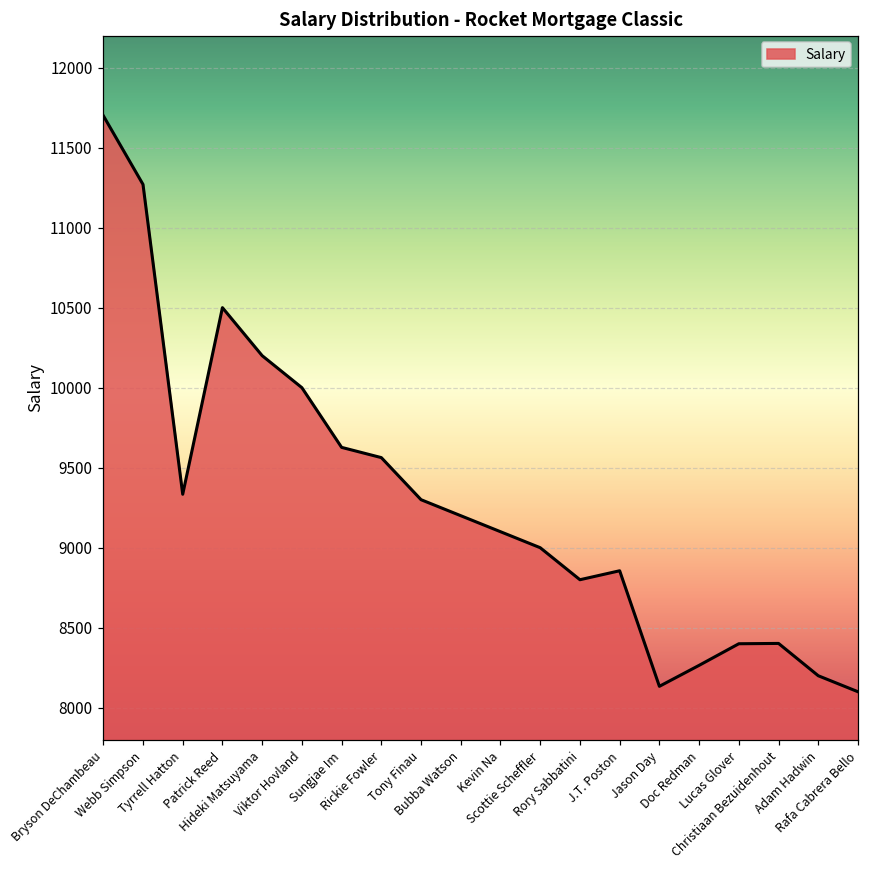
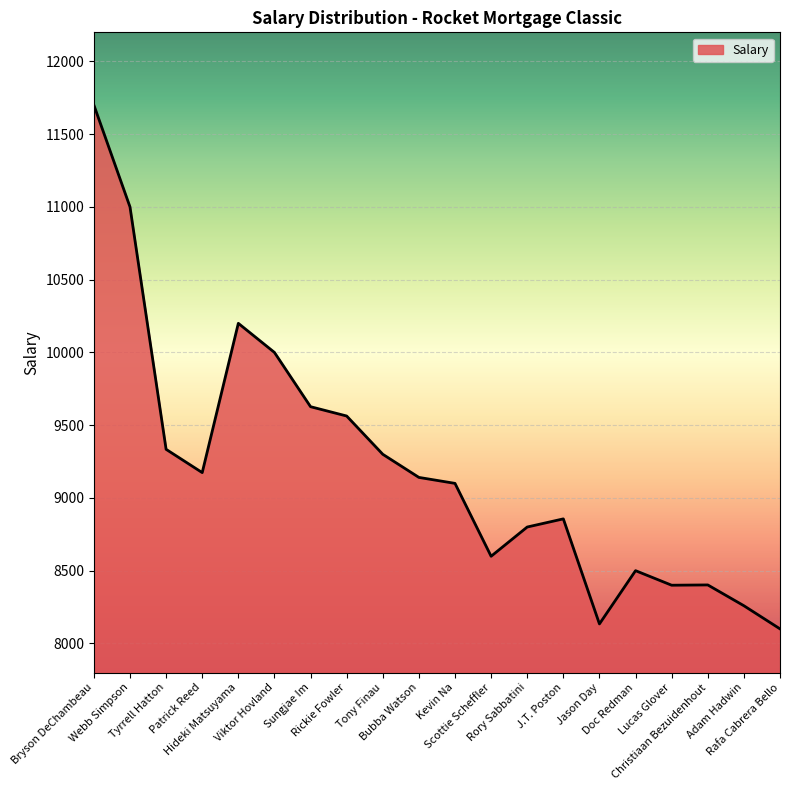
Webb Simpson: 11270 -> 11000
Patrick Reed: 10500 -> 9170
Bubba Watson: 9200 -> 9140
Scottie Scheffler: 9000 -> 8600
Doc Redman: 8270 -> 8500
Adam Hadwin: 8200 -> 8260
